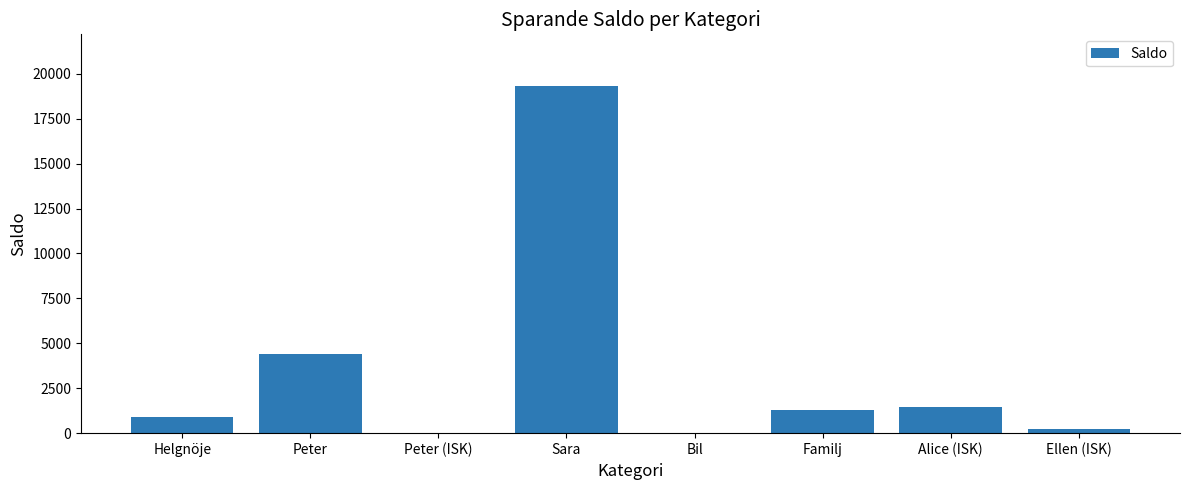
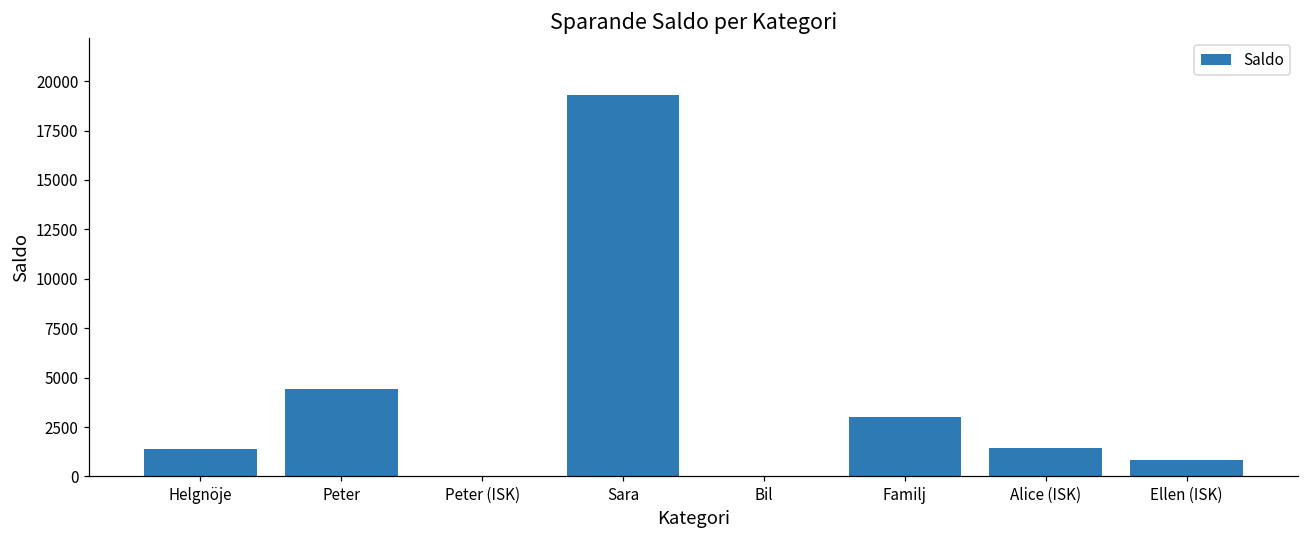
Helgnöje: 900 -> 1400
Familj: 1300 -> 3000
Ellen (ISK): 300 -> 800
